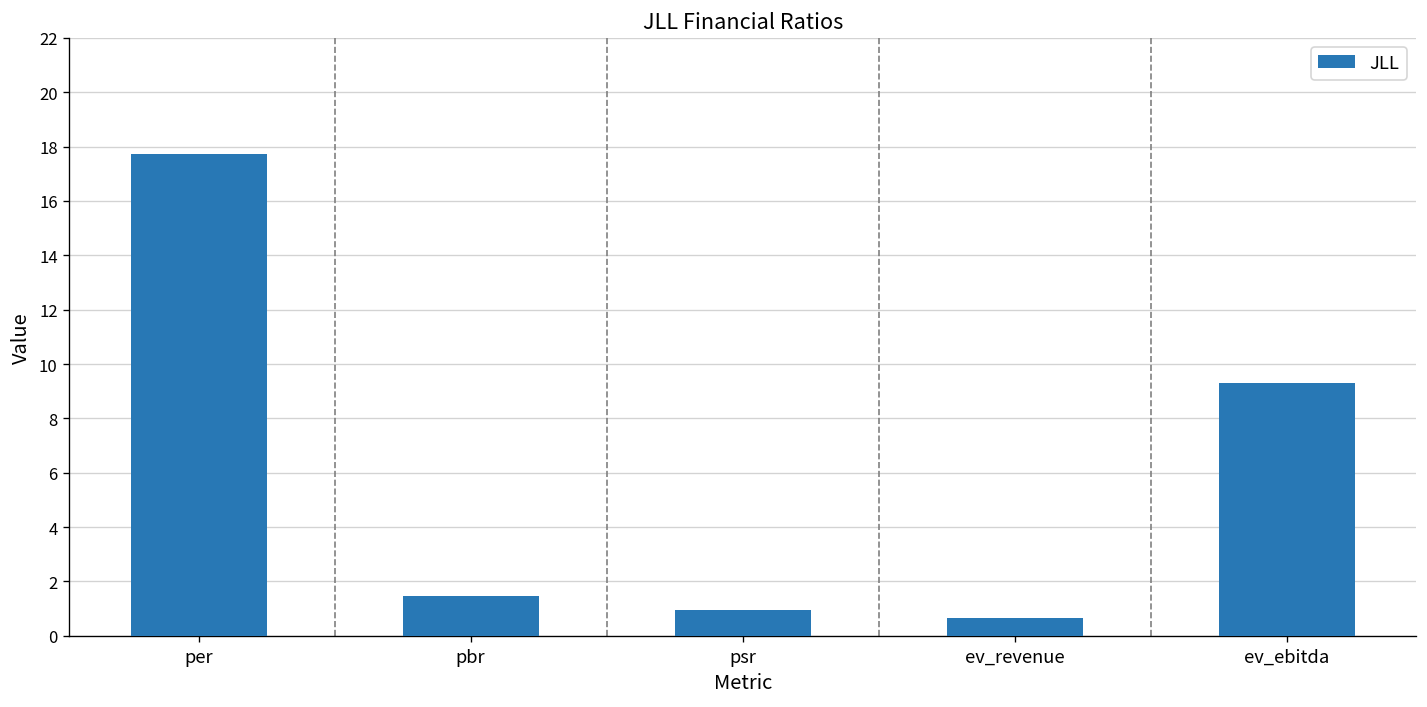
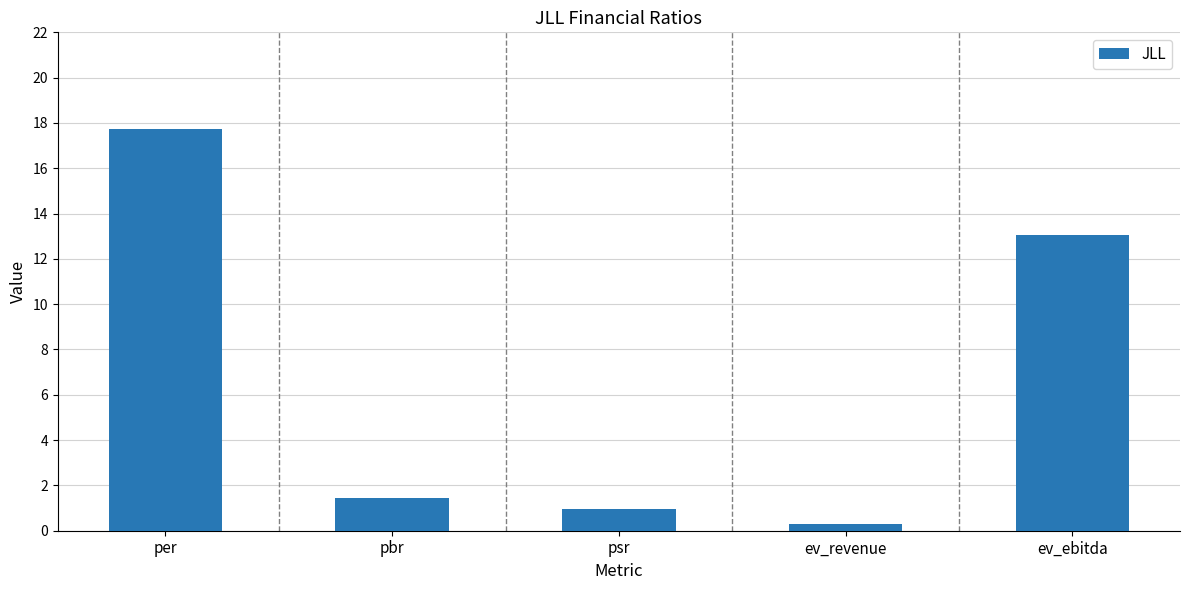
ev_revenue: 0.6 -> 0.3
ev_ebitda: 9.3 -> 13.1
